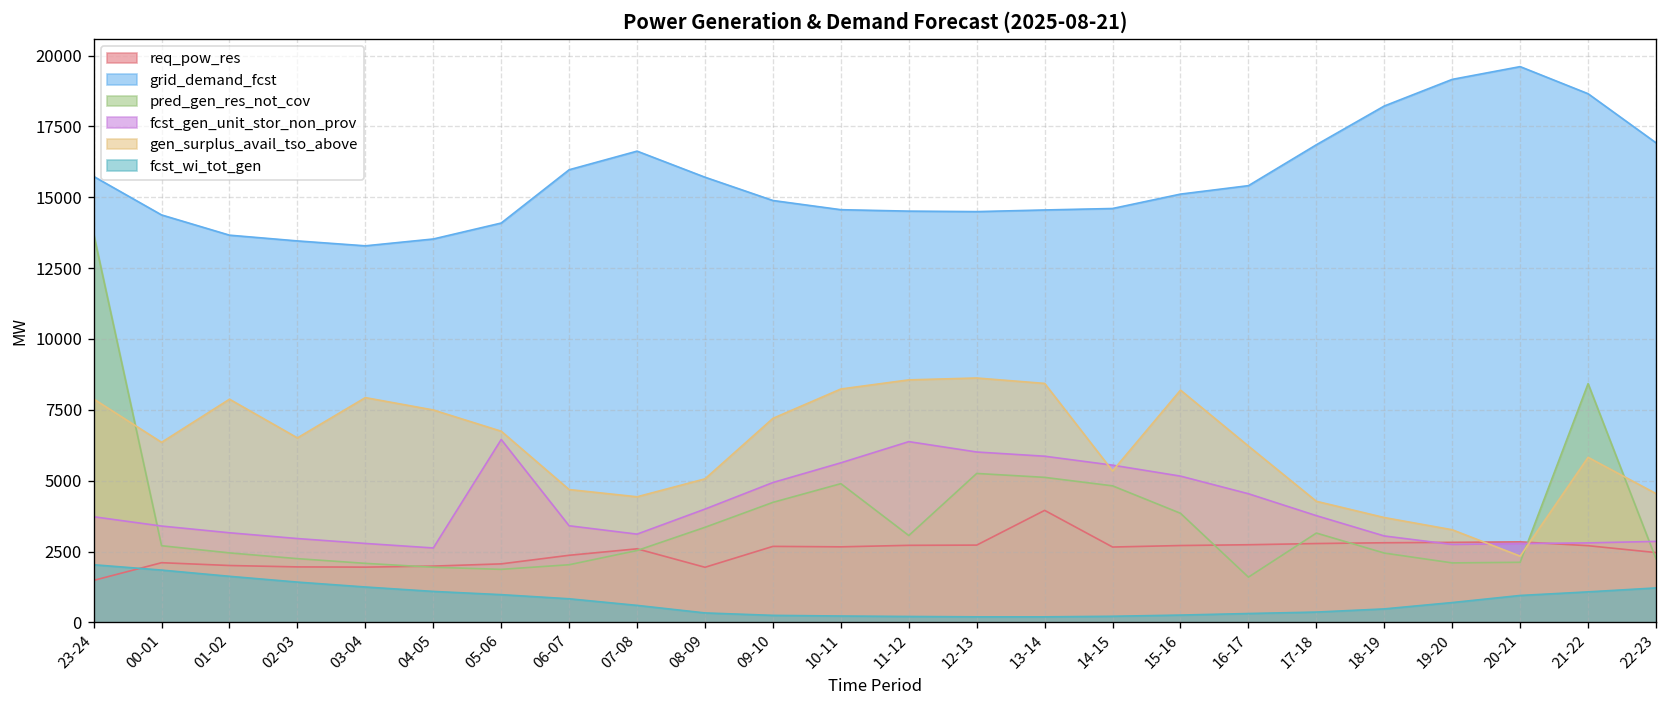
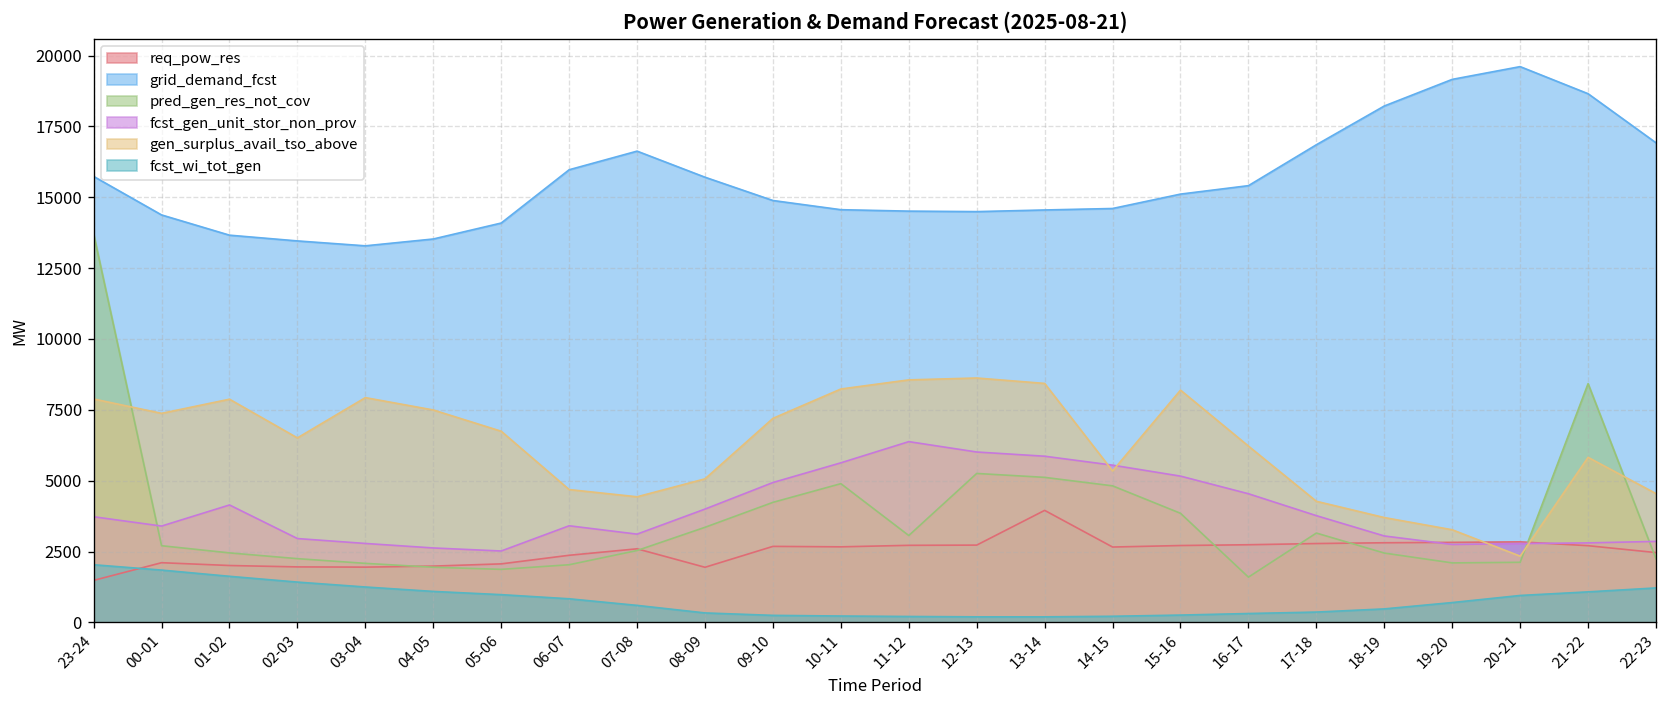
gen_surplus_avail_tso_above, 00-01: 6400 -> 7400
fcst_gen_unit_stor_non_prov, 01-02: 3200 -> 4100
fcst_gen_unit_stor_non_prov, 05-06: 6500 -> 2500
